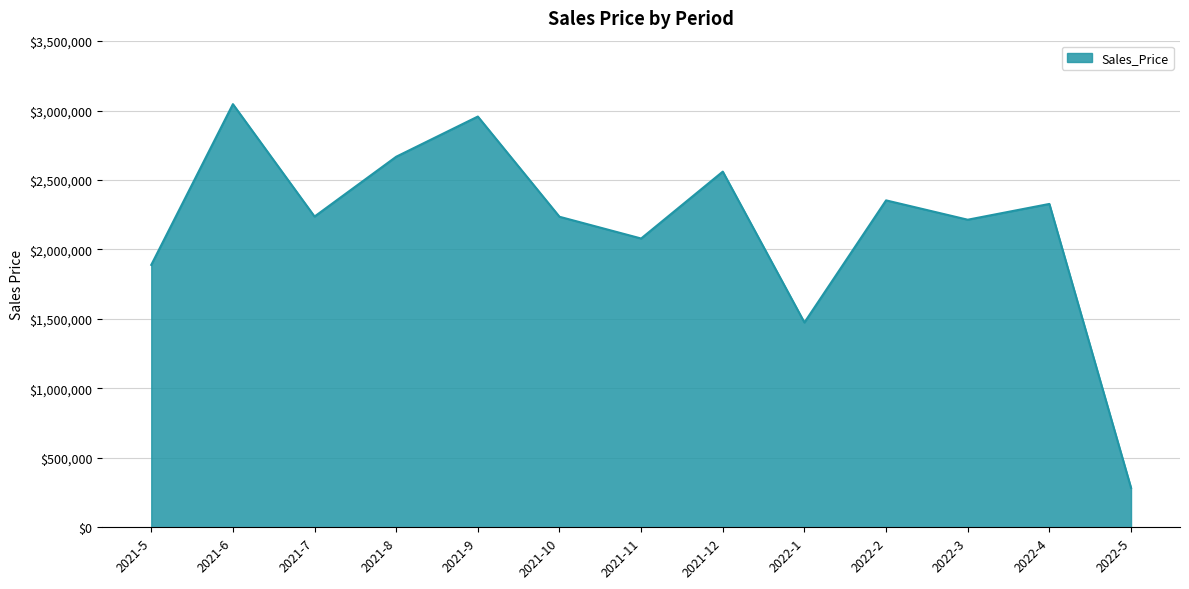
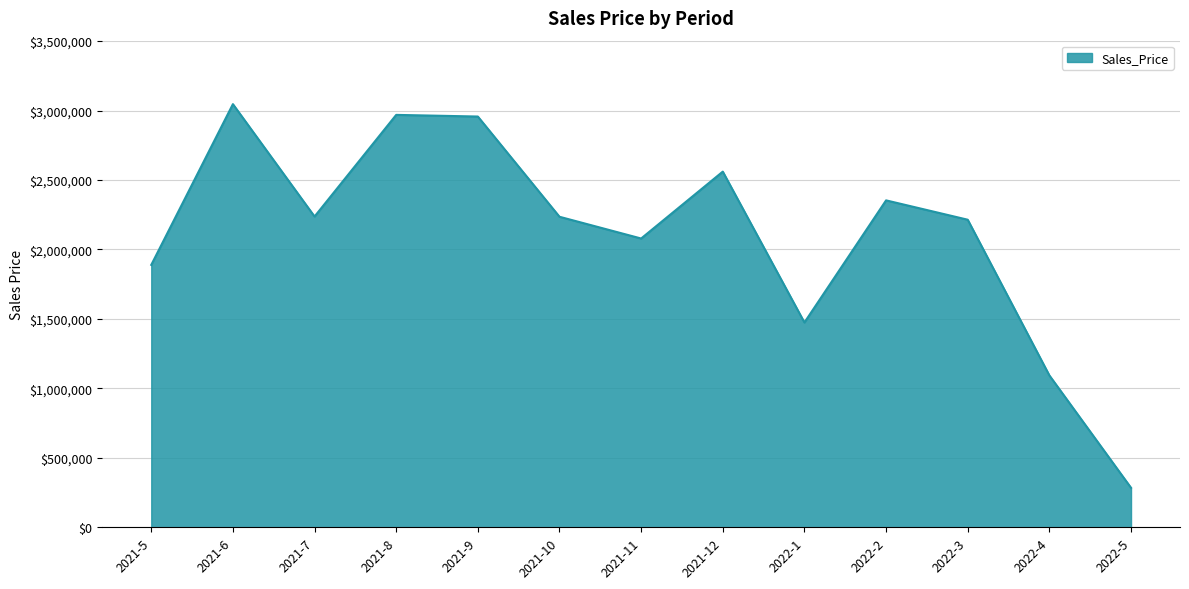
2021-8: $2,670,000 -> $2,970,000
2022-4: $2,330,000 -> $1,090,000
